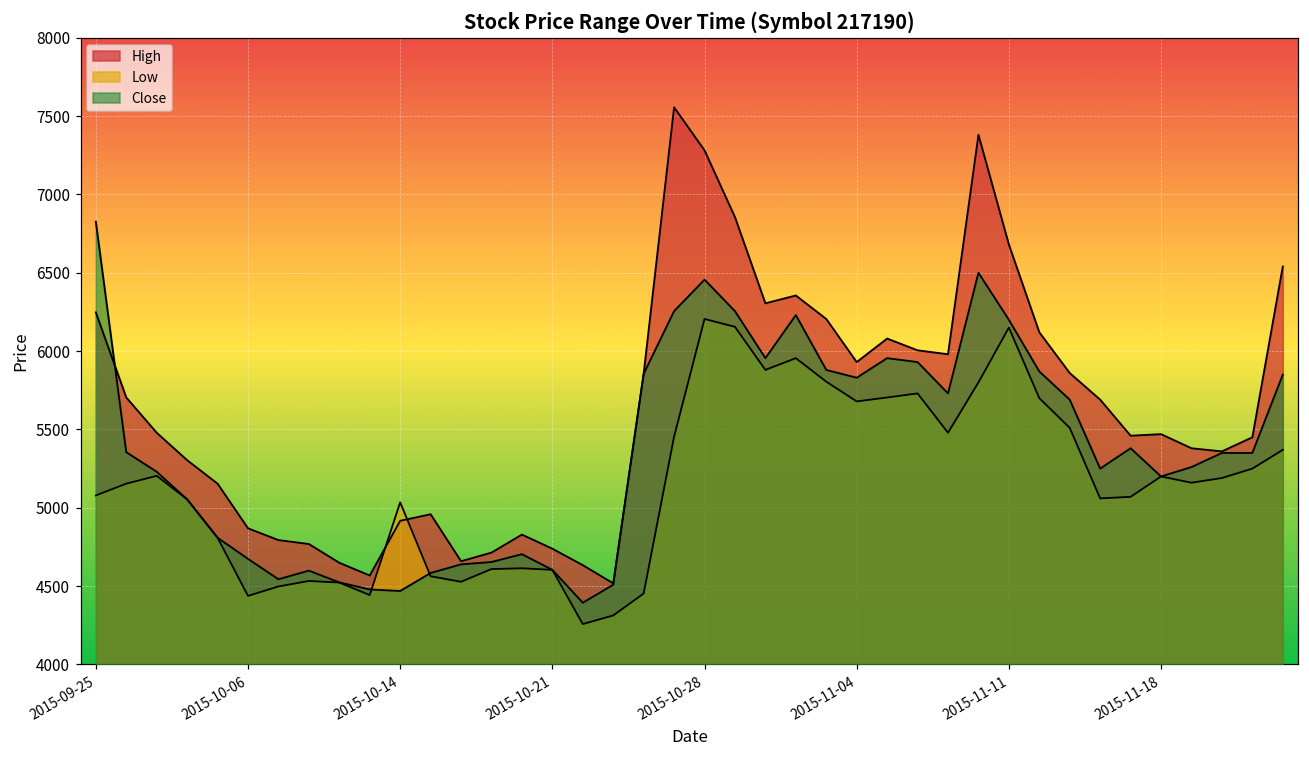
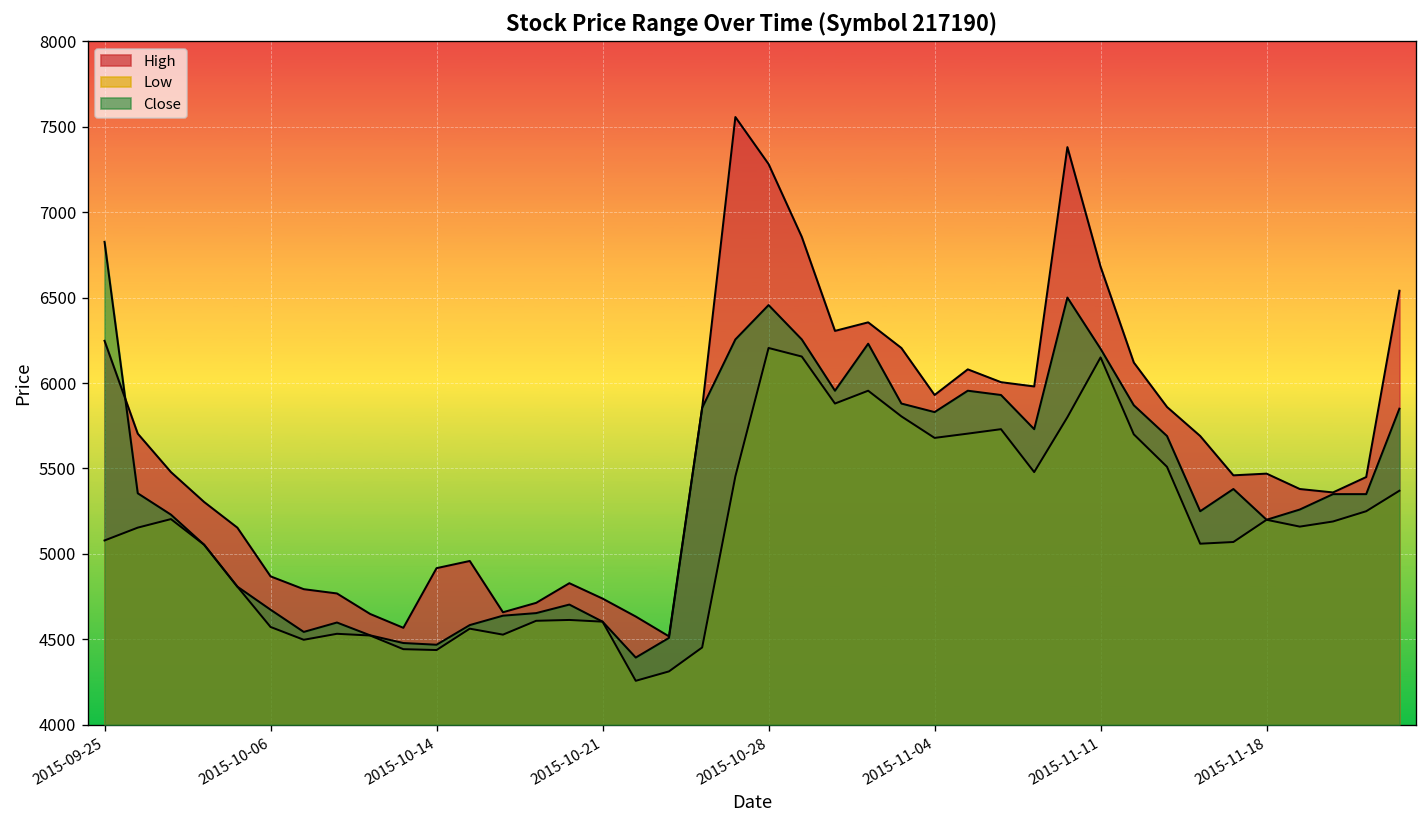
Low, 2015-10-06: 4440 -> 4570
Low, 2015-10-14: 5040 -> 4440
